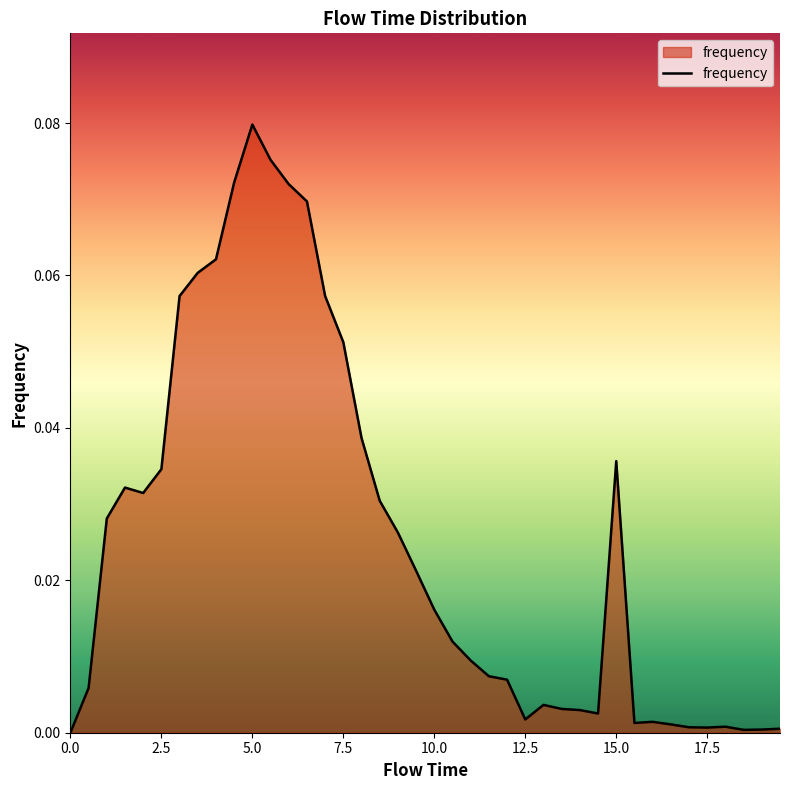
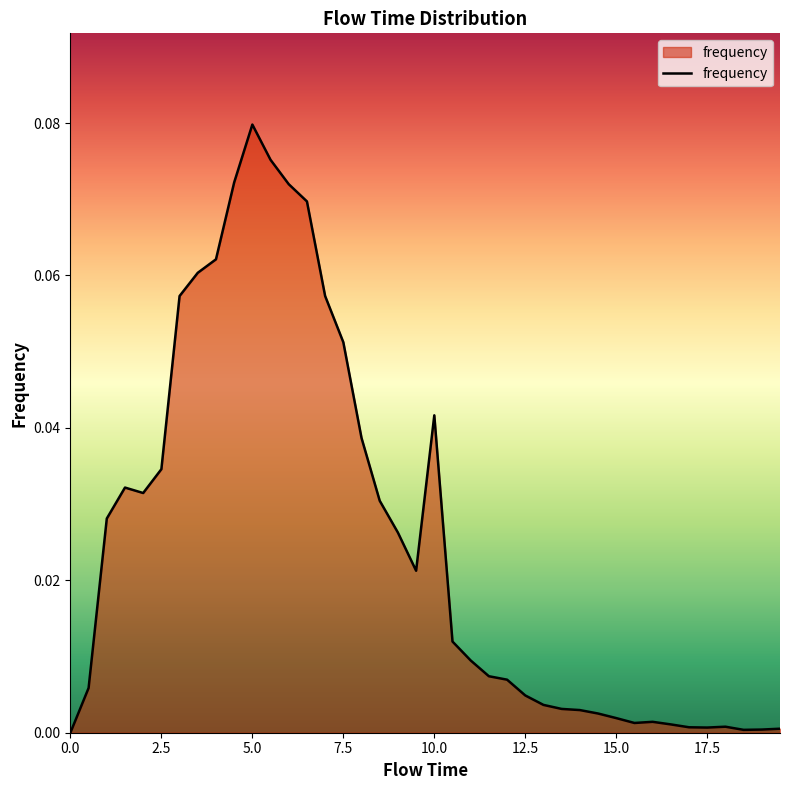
10.0: 0.016 -> 0.042
12.5: 0.002 -> 0.005
15.0: 0.036 -> 0.002
